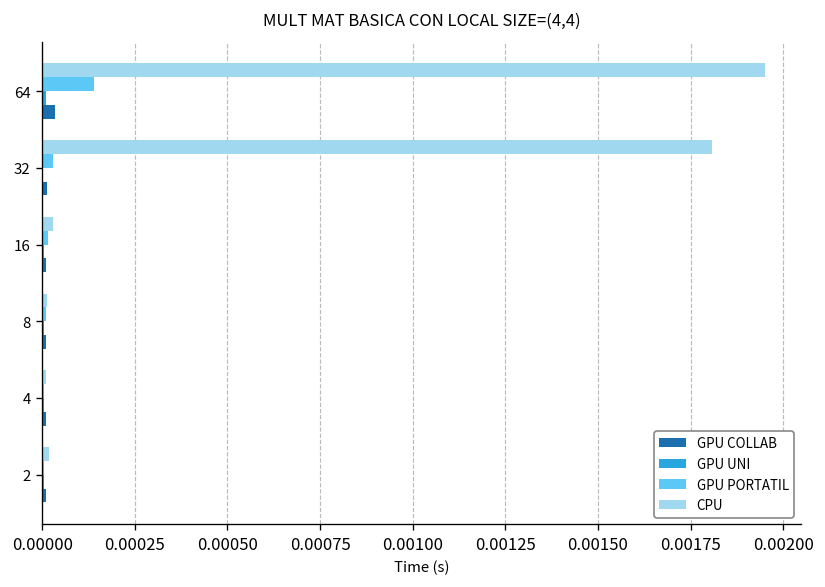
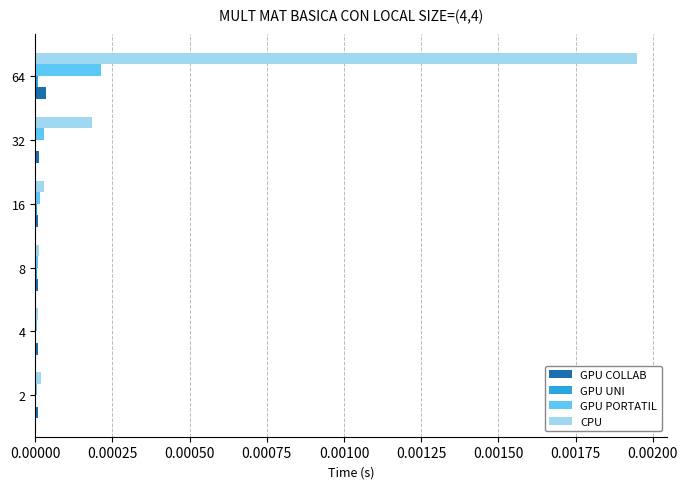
GPU PORTATIL, 64: 0.00014 -> 0.00021
CPU, 32: 0.00181 -> 0.00018
